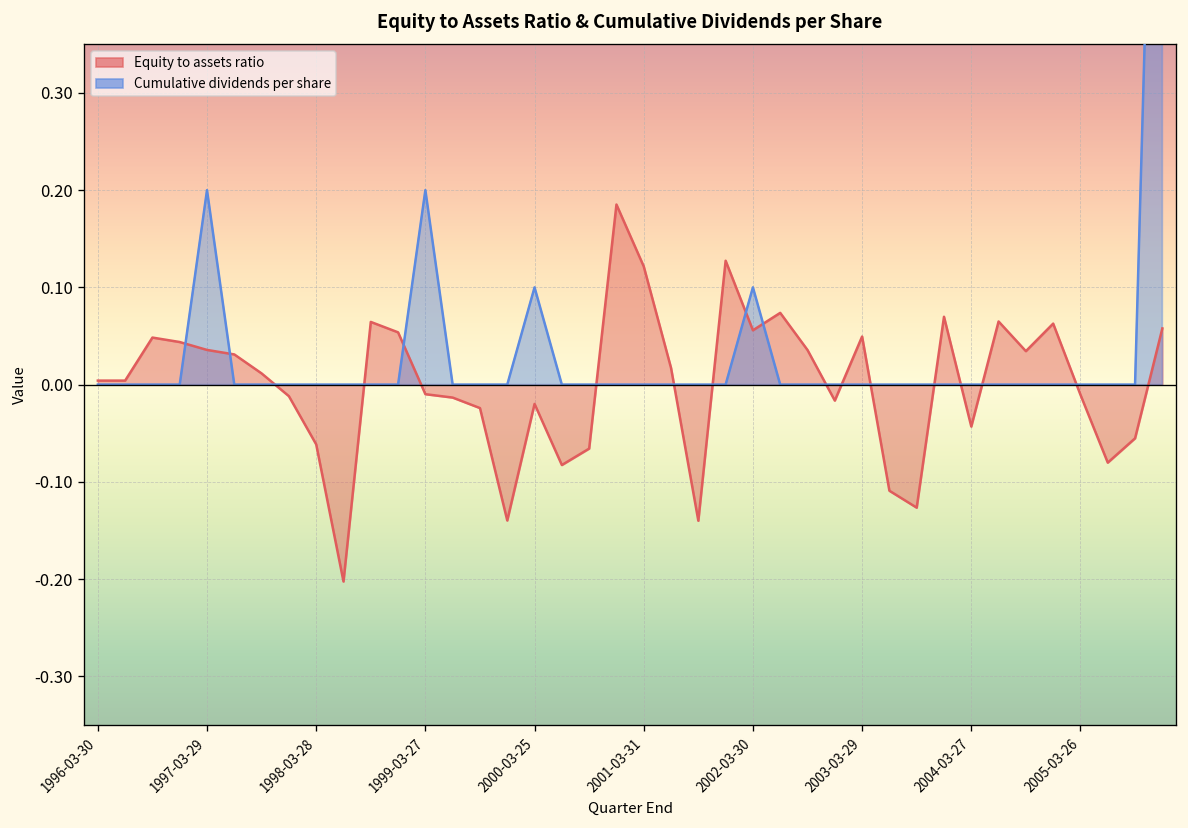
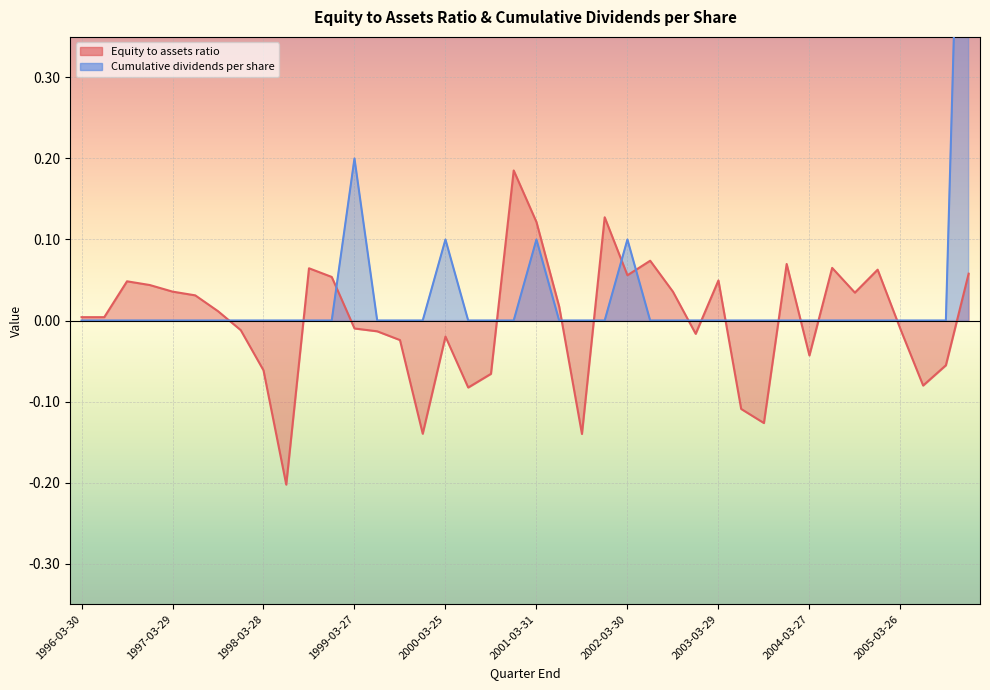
Cumulative dividends per share, 1997-03-29: 0.2 -> 0.0
Cumulative dividends per share, 2001-03-31: 0.0 -> 0.1
